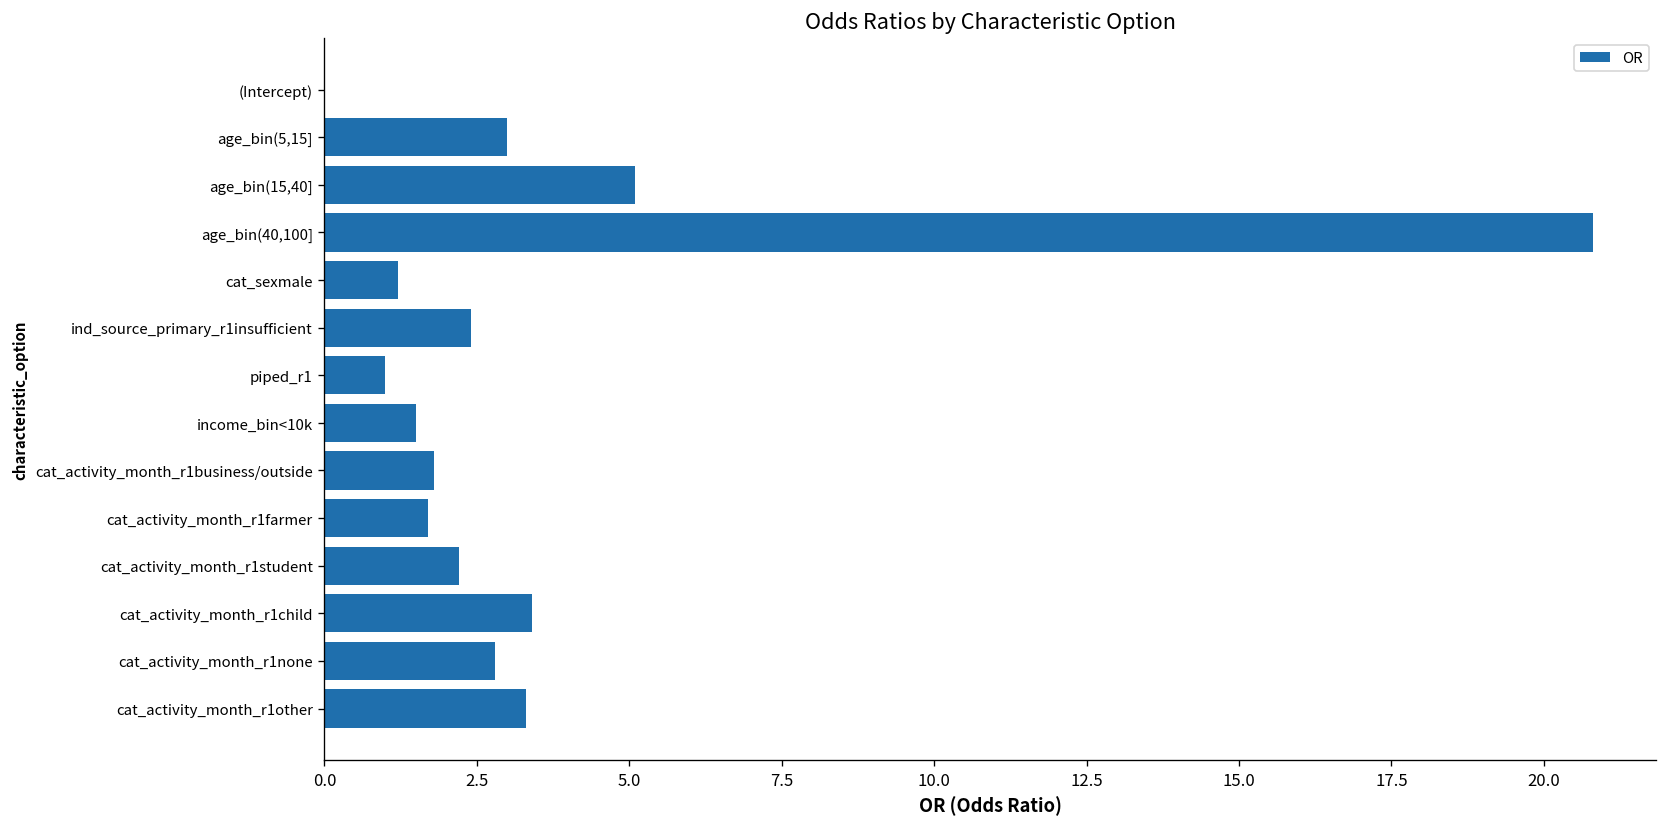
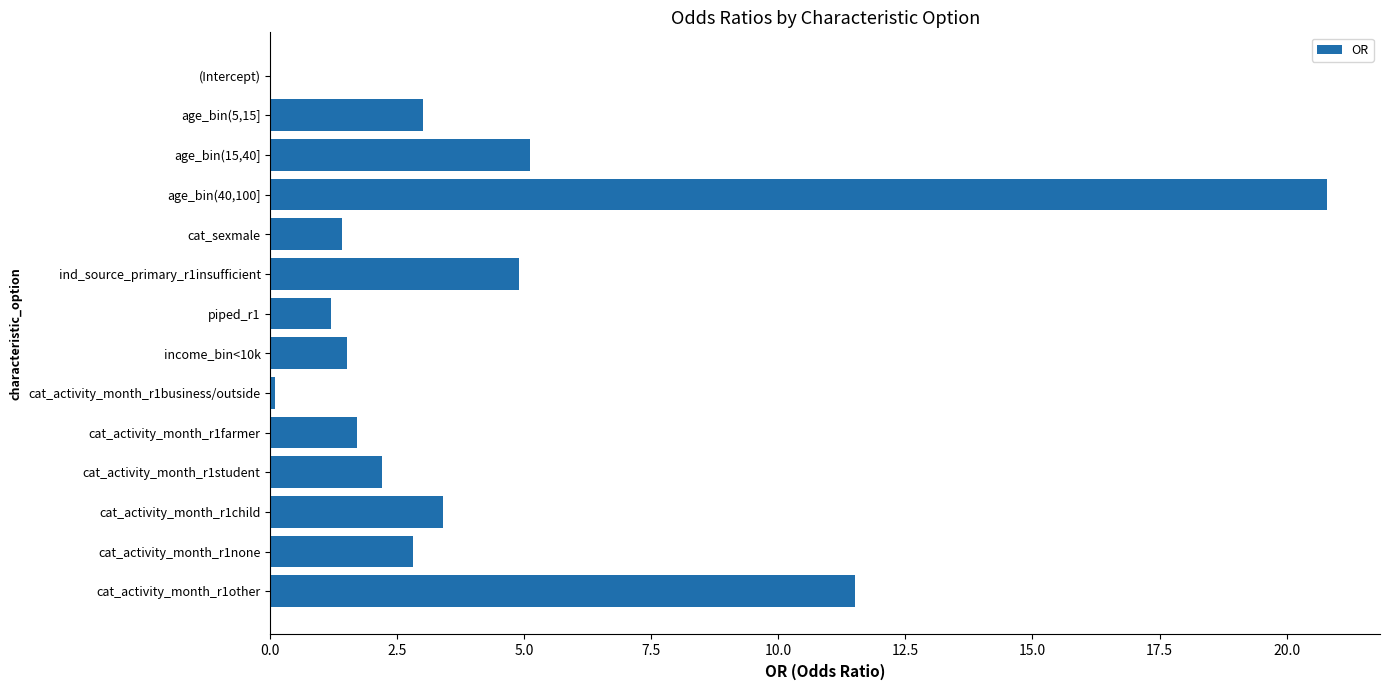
cat_sexmale: 1.2 -> 1.4
ind_source_primary_r1insufficient: 2.4 -> 4.9
piped_r1: 1.0 -> 1.2
cat_activity_month_r1business/outside: 1.8 -> 0.1
cat_activity_month_r1other: 3.3 -> 11.5
